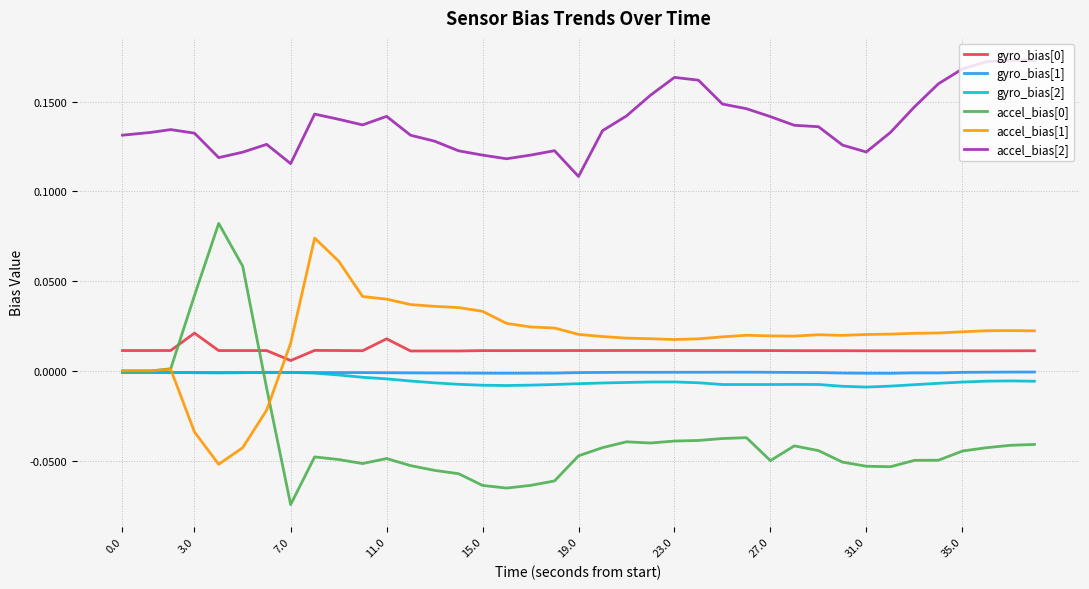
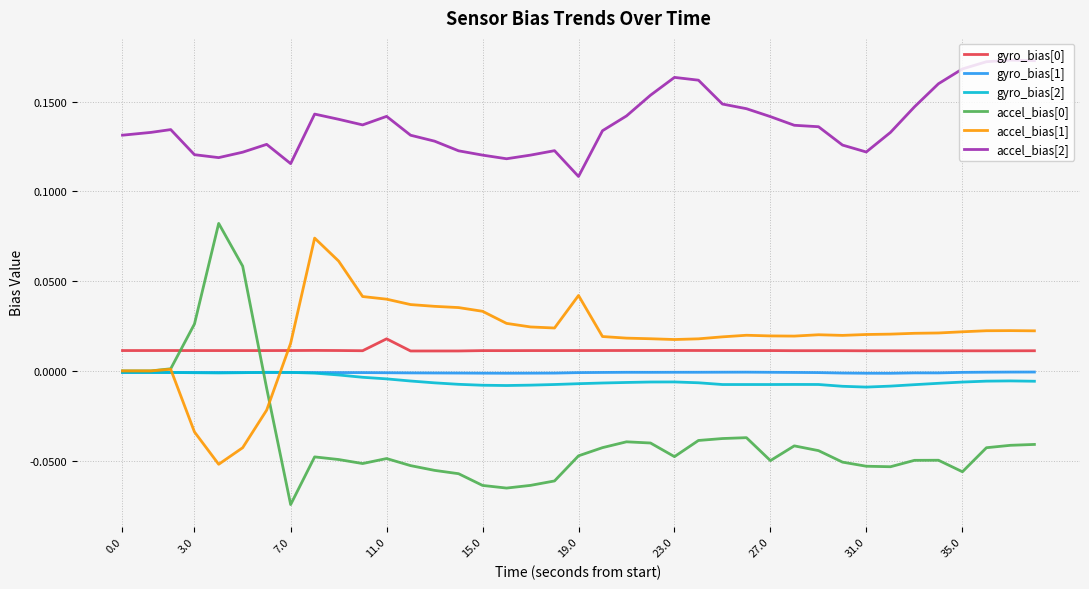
gyro_bias[0], 3.0: 0.021 -> 0.011
accel_bias[0], 3.0: 0.042 -> 0.026
accel_bias[2], 3.0: 0.133 -> 0.121
gyro_bias[0], 7.0: 0.006 -> 0.011
accel_bias[1], 19.0: 0.020 -> 0.042
accel_bias[0], 23.0: -0.039 -> -0.048
accel_bias[0], 35.0: -0.045 -> -0.056
